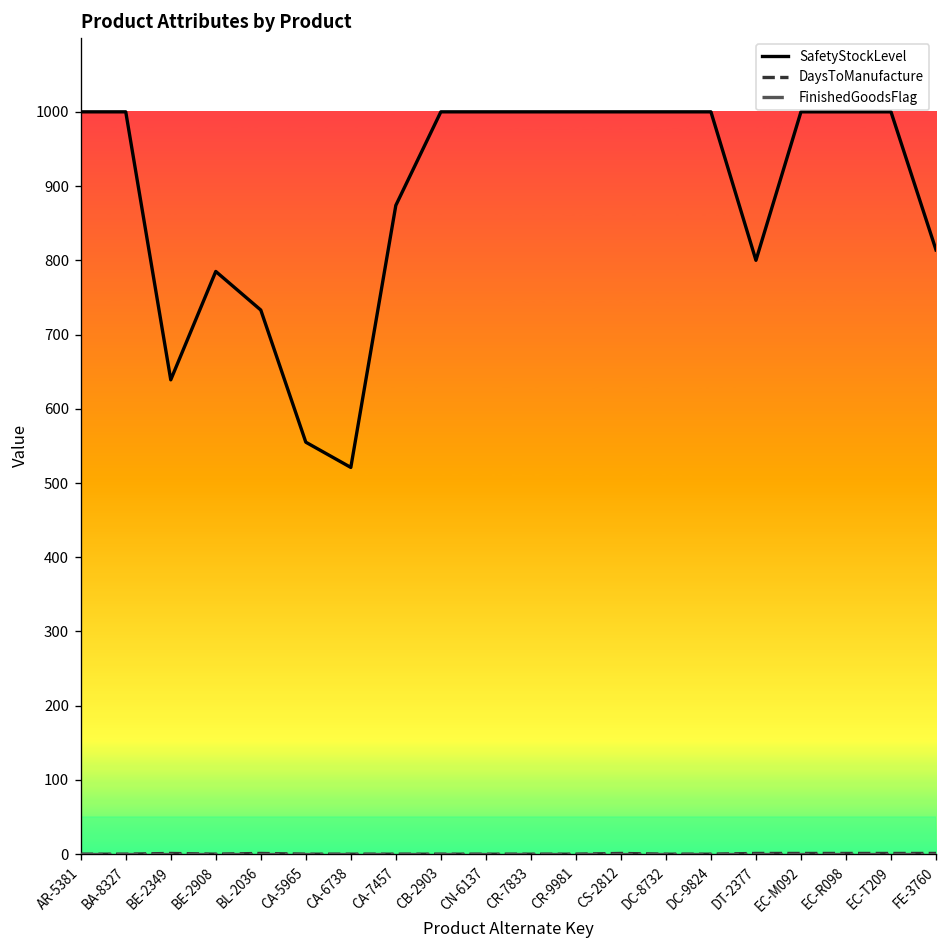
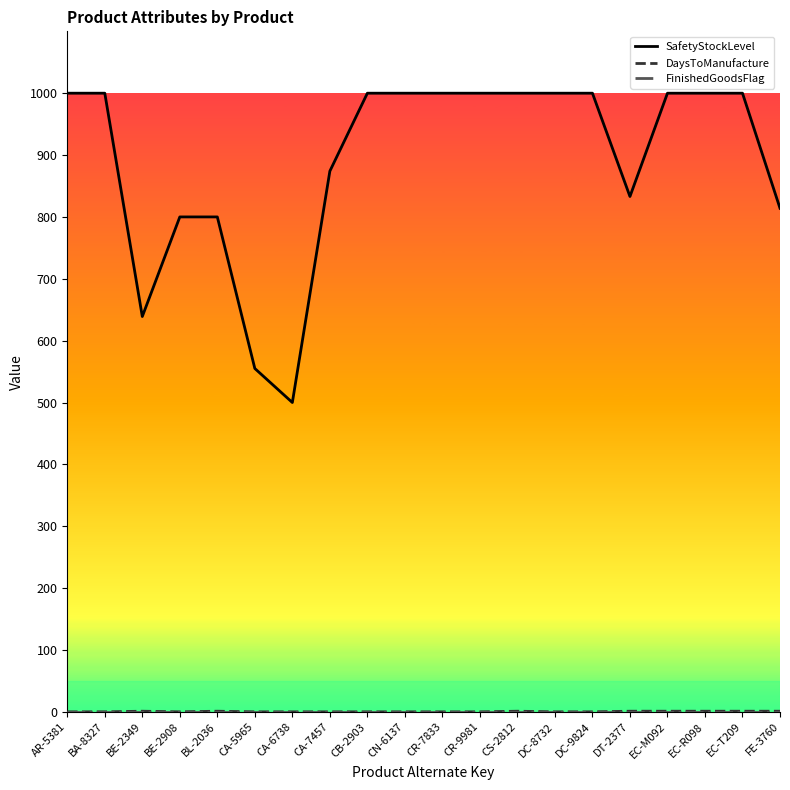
SafetyStockLevel, BE-2908: 790 -> 800
SafetyStockLevel, BL-2036: 730 -> 800
SafetyStockLevel, CA-6738: 520 -> 500
SafetyStockLevel, DT-2377: 800 -> 830
